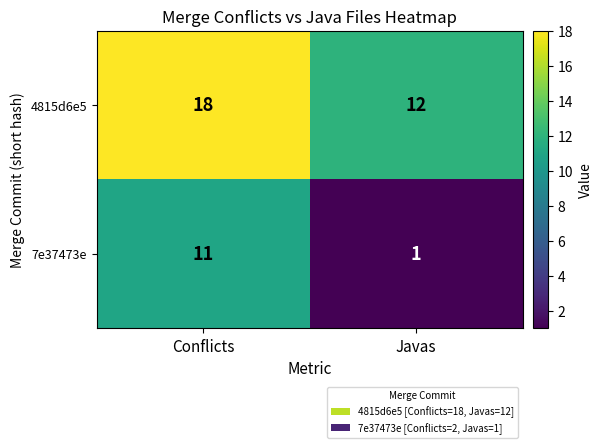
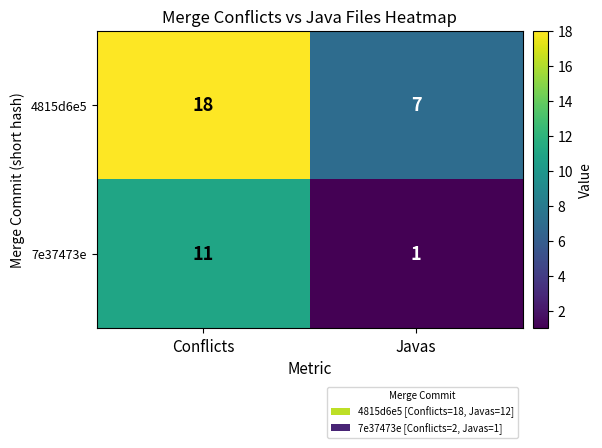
4815d6e5, Javas: 12 -> 7
